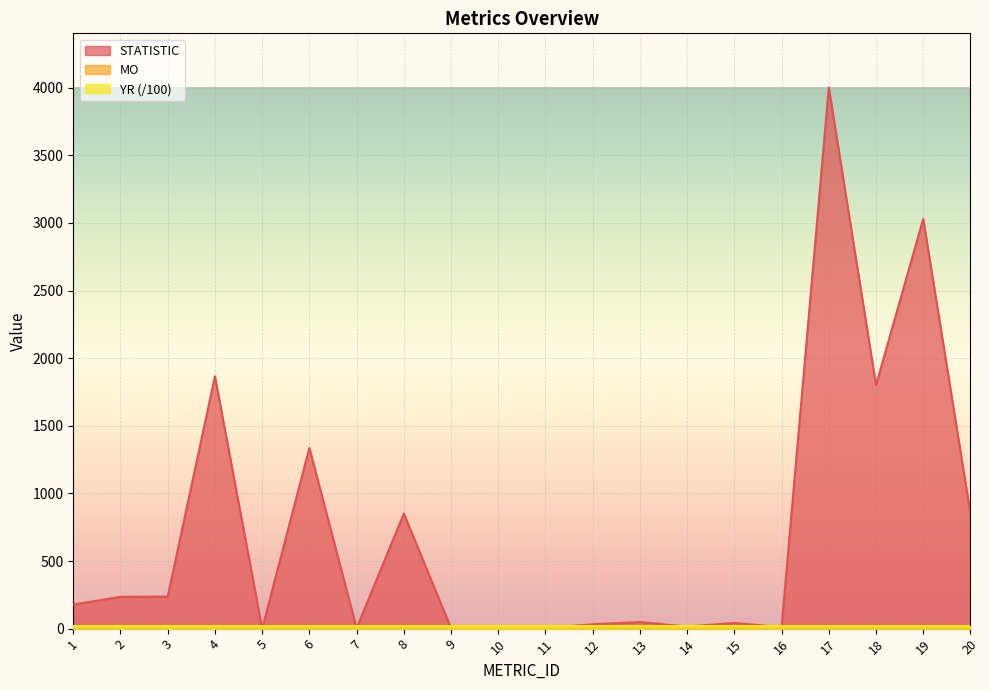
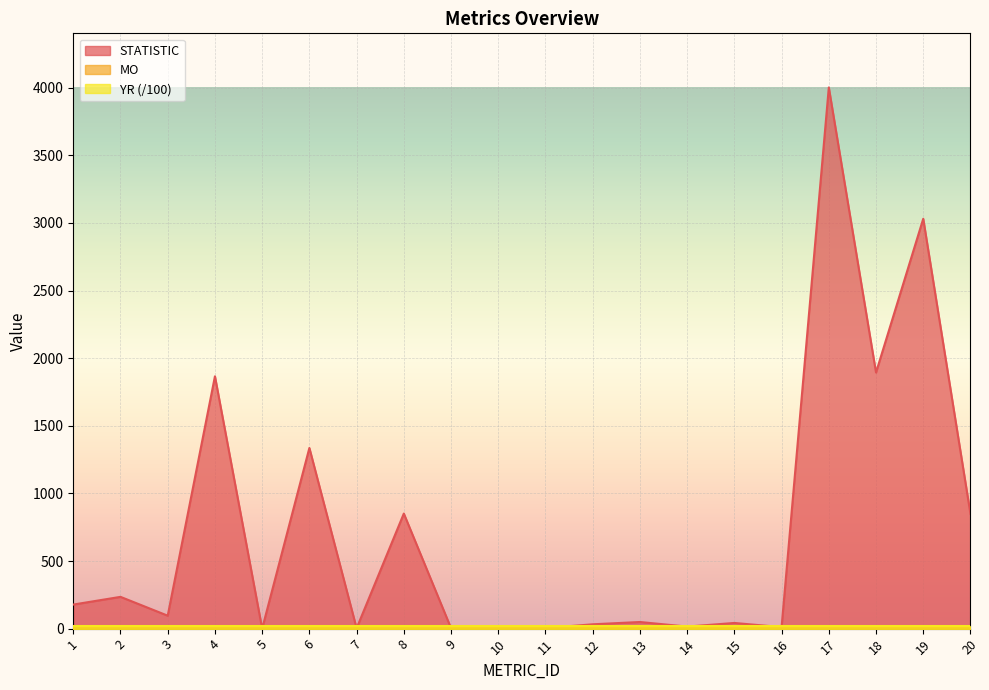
STATISTIC, 3: 240 -> 100
STATISTIC, 18: 1800 -> 1890
